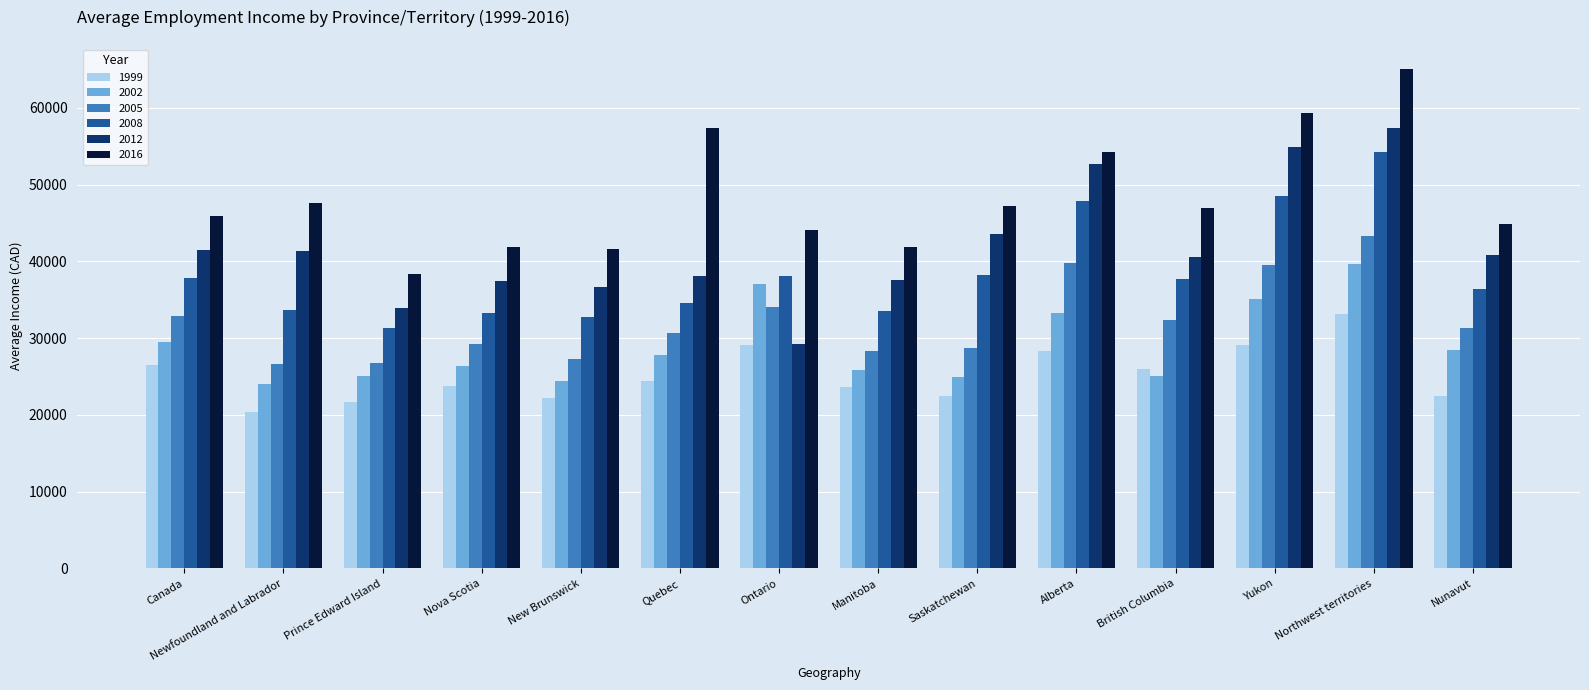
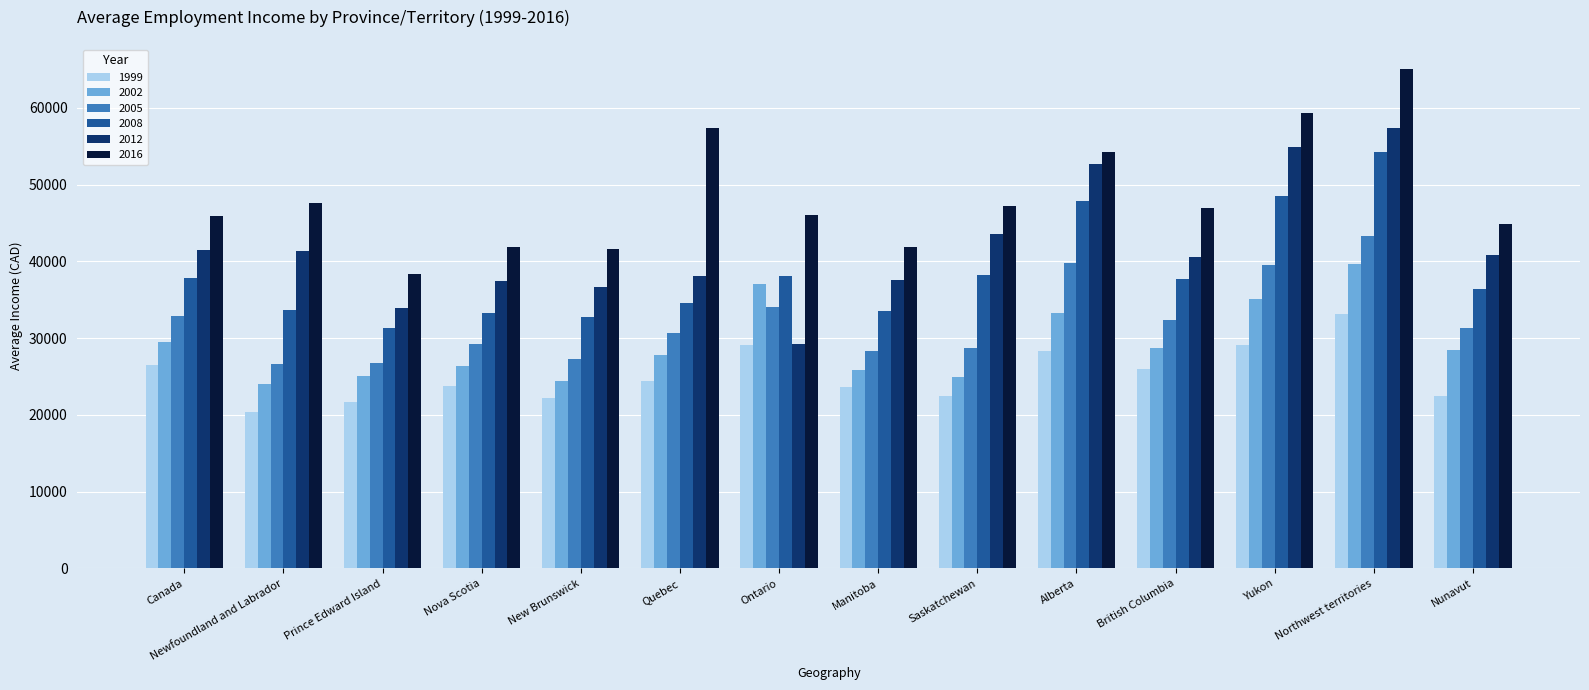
2016, Ontario: 44000 -> 46000
2002, British Columbia: 25000 -> 29000
